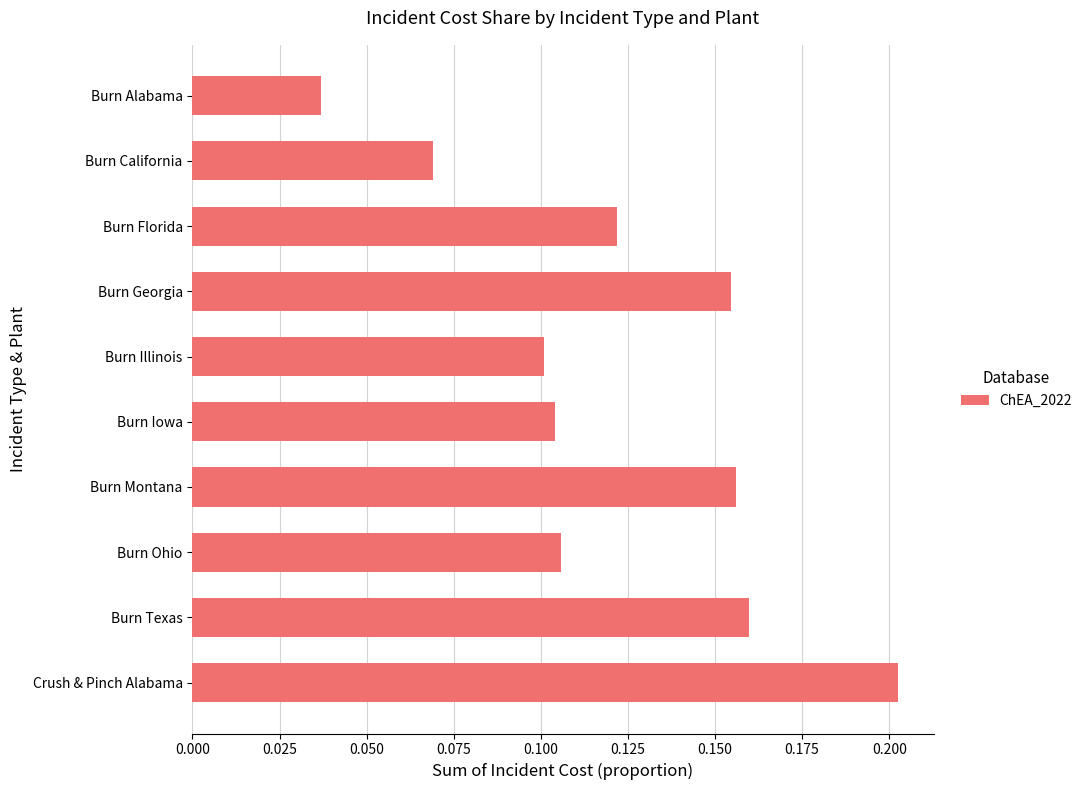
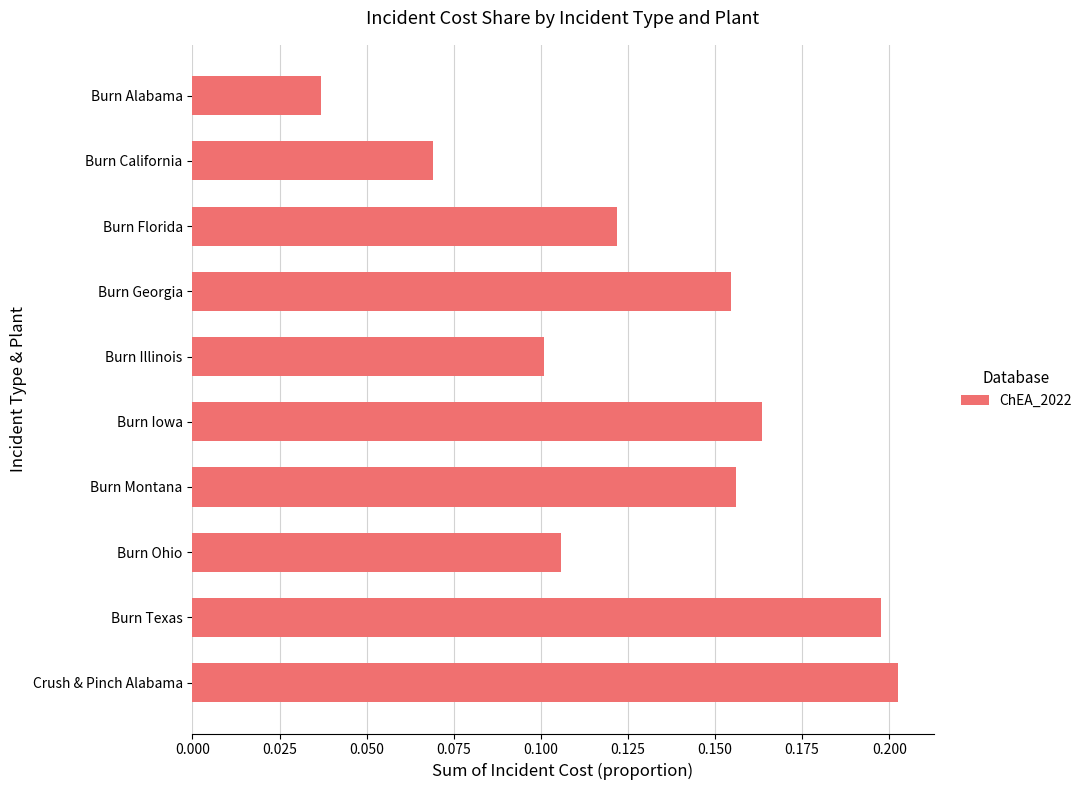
Burn Iowa: 0.104 -> 0.163
Burn Texas: 0.160 -> 0.197
